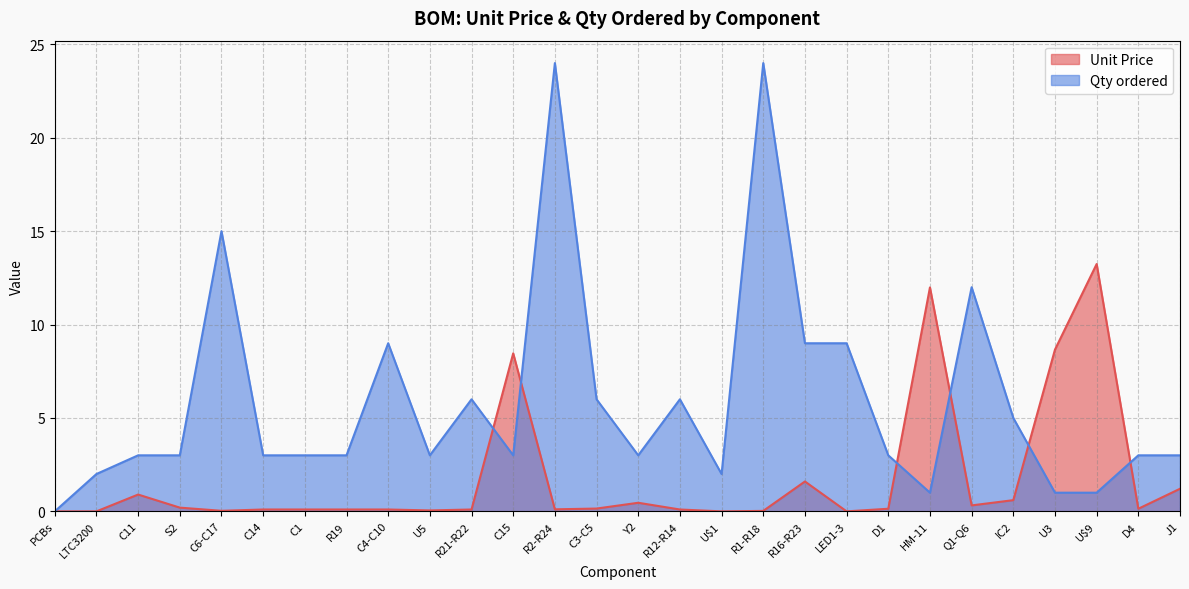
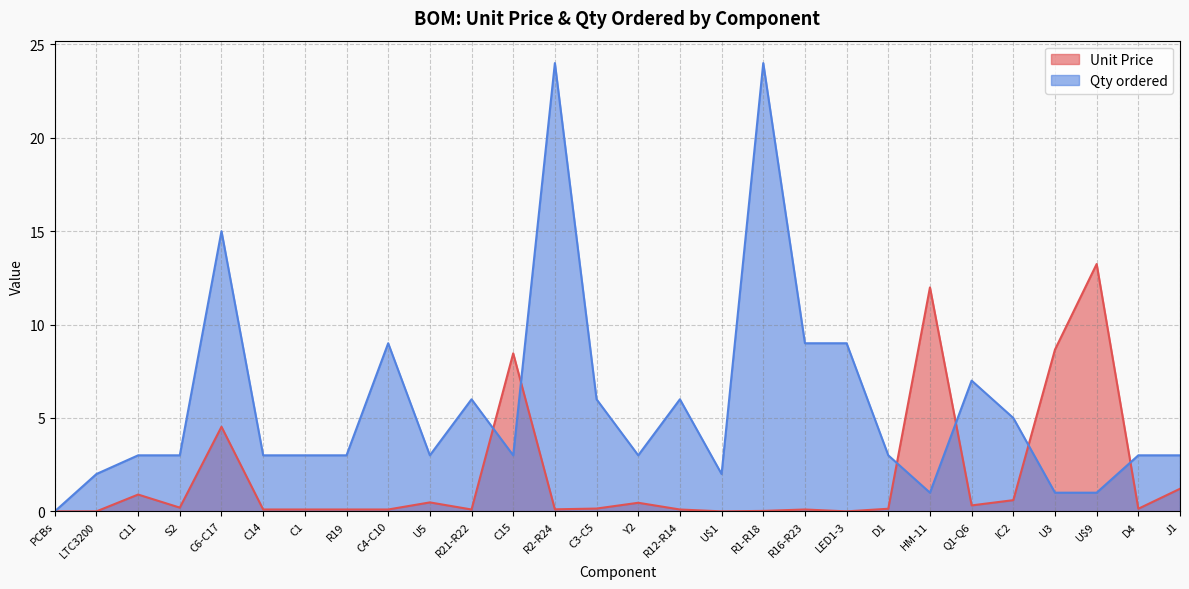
Unit Price, C6-C17: 0.0 -> 4.5
Unit Price, U5: 0.1 -> 0.5
Unit Price, R16-R23: 1.6 -> 0.1
Qty ordered, Q1-Q6: 12 -> 7
